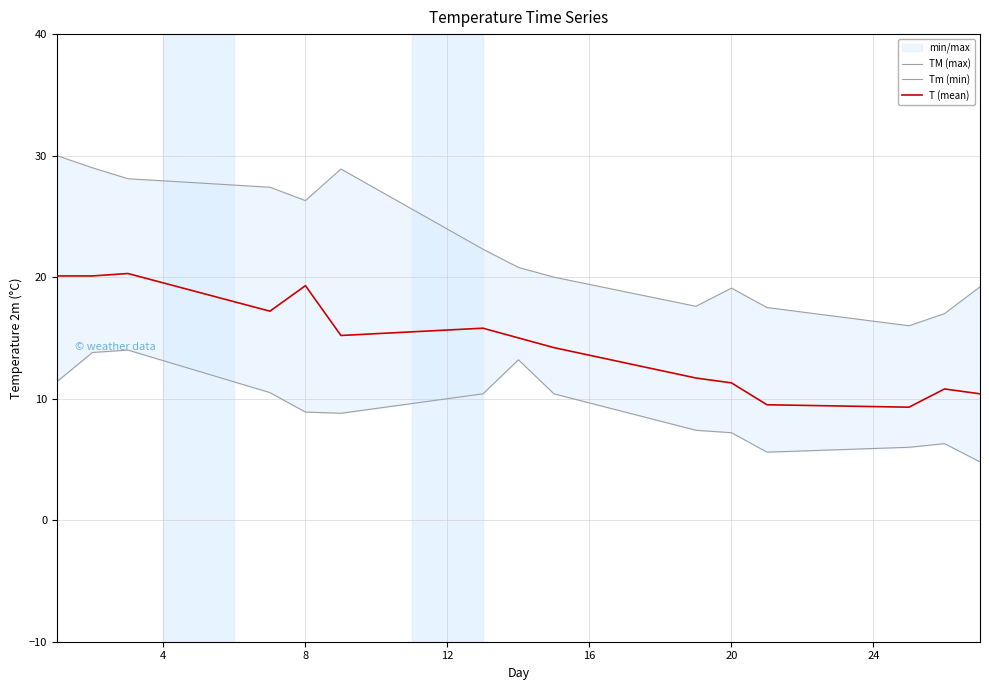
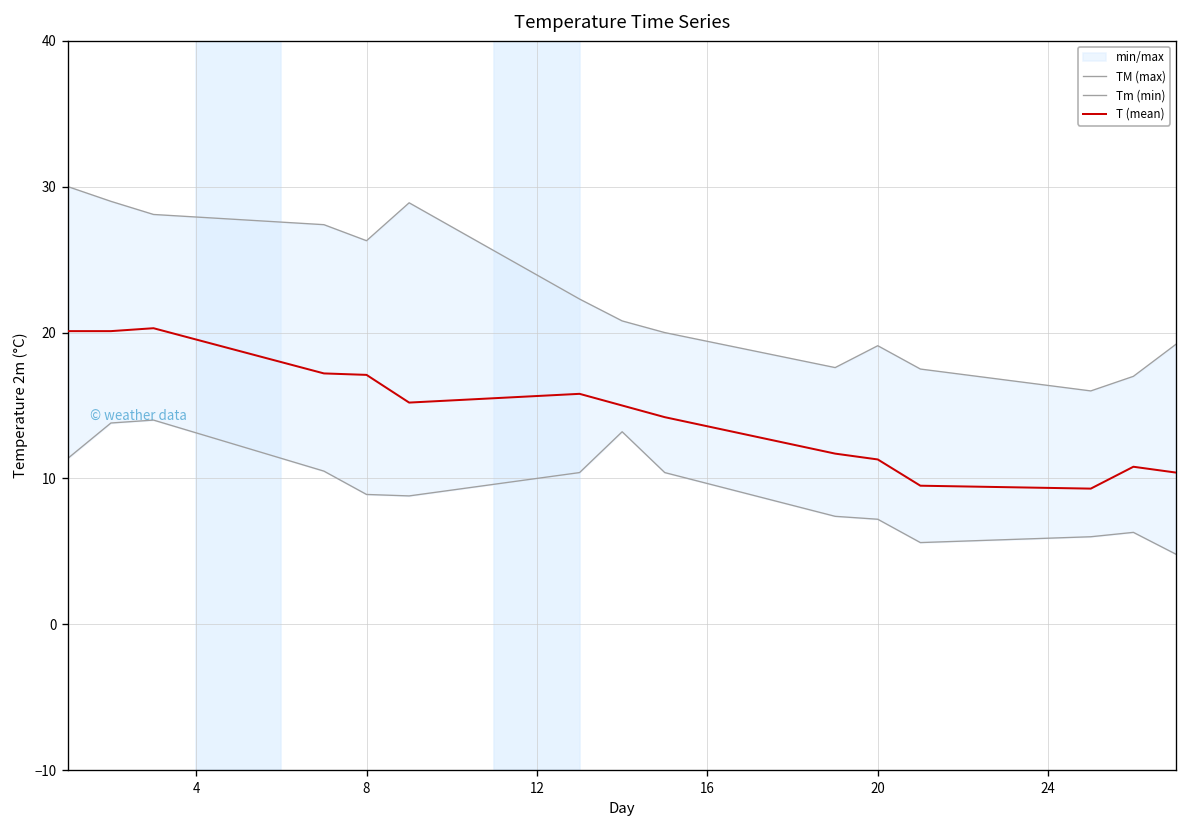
T (mean), 8: 19.3 -> 17.1
